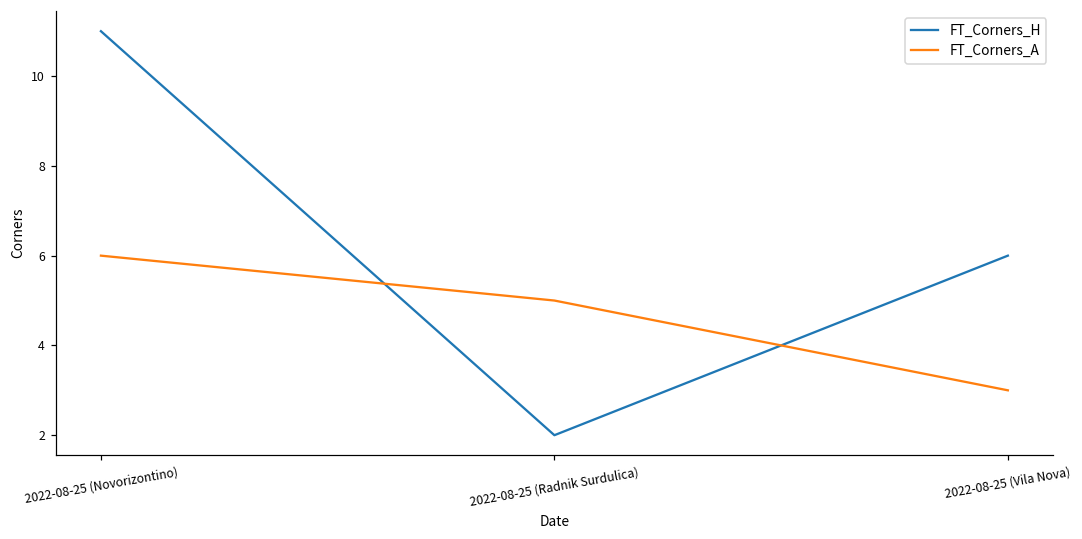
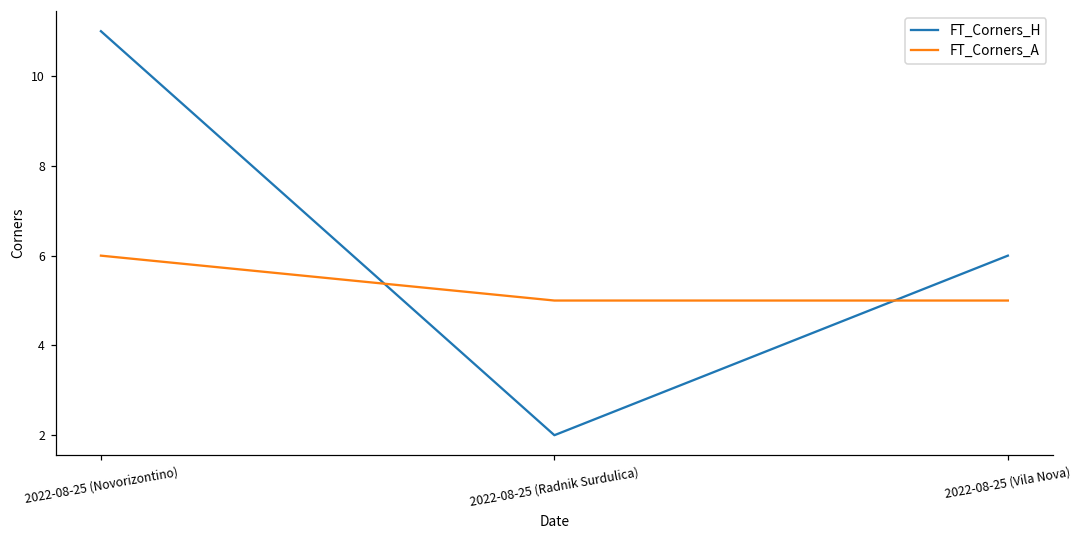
FT_Corners_A, 2022-08-25 (Vila Nova): 3 -> 5
